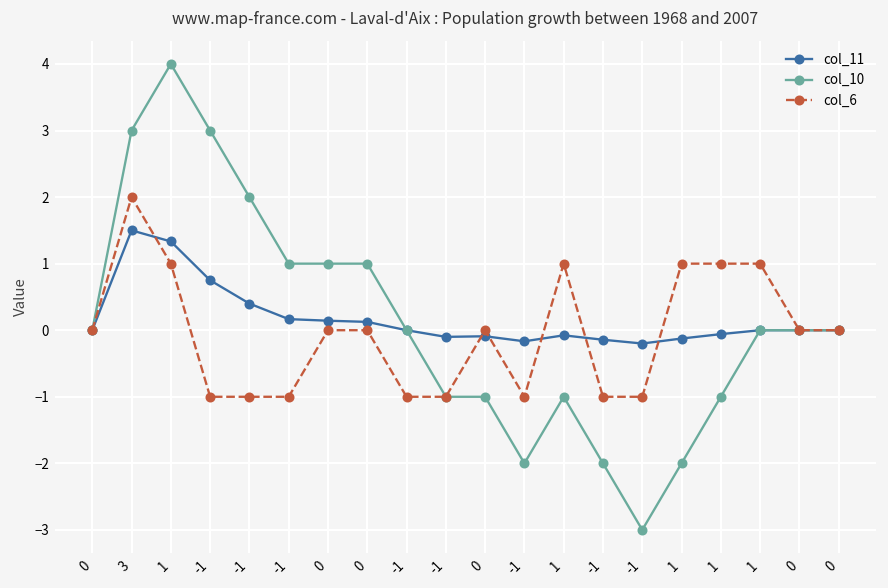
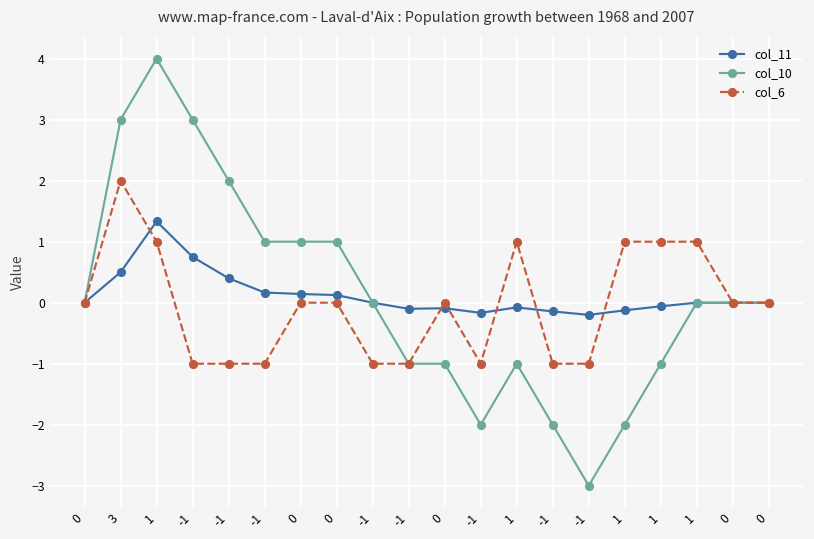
col_11, 3: 1.5 -> 0.5
